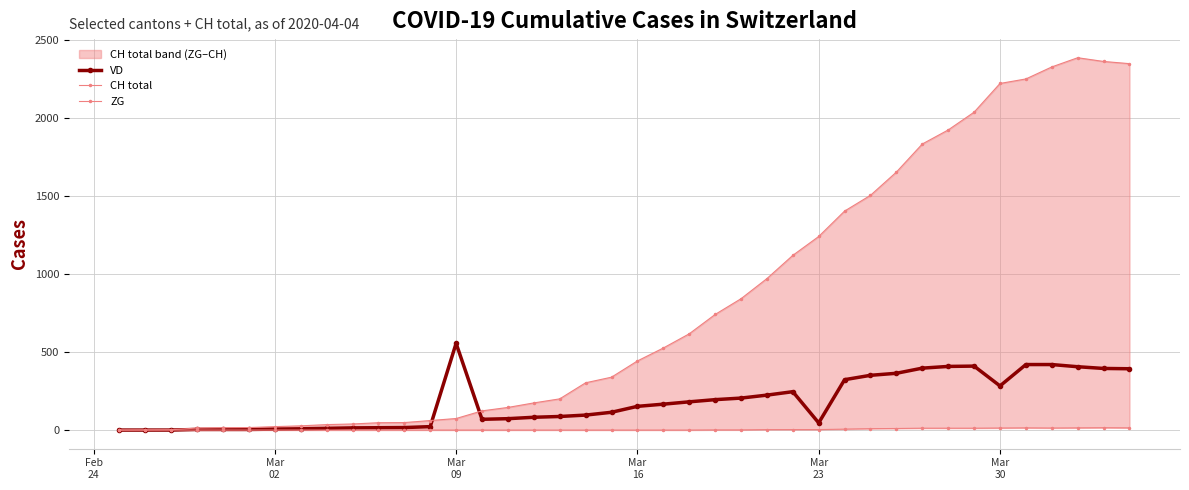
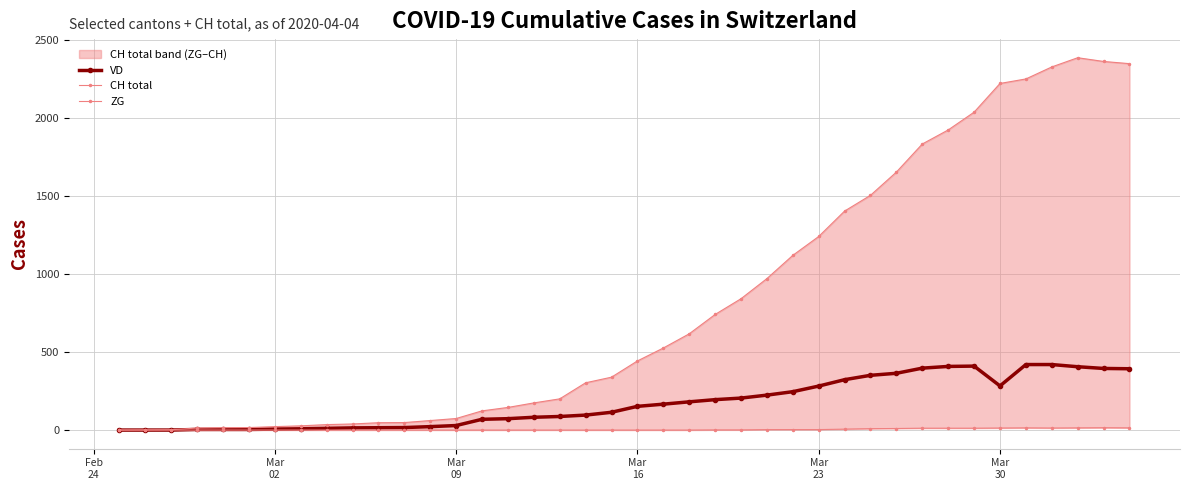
VD, Mar 09: 560 -> 30
VD, Mar 23: 50 -> 280
